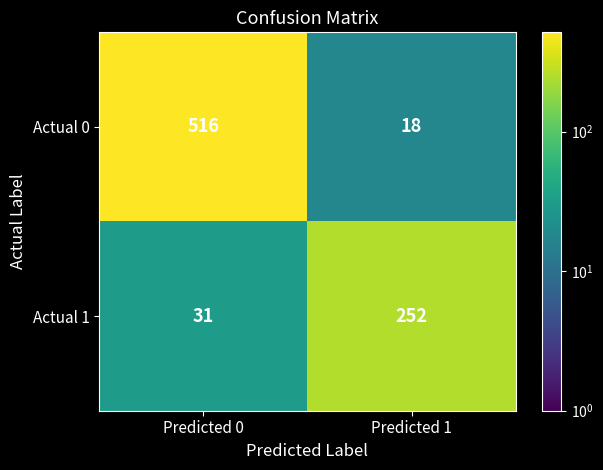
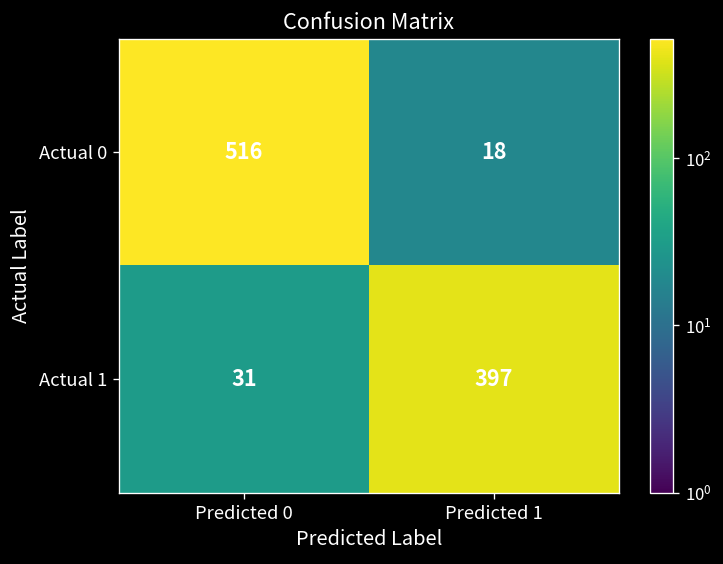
Actual 1, Predicted 1: 252 -> 397
